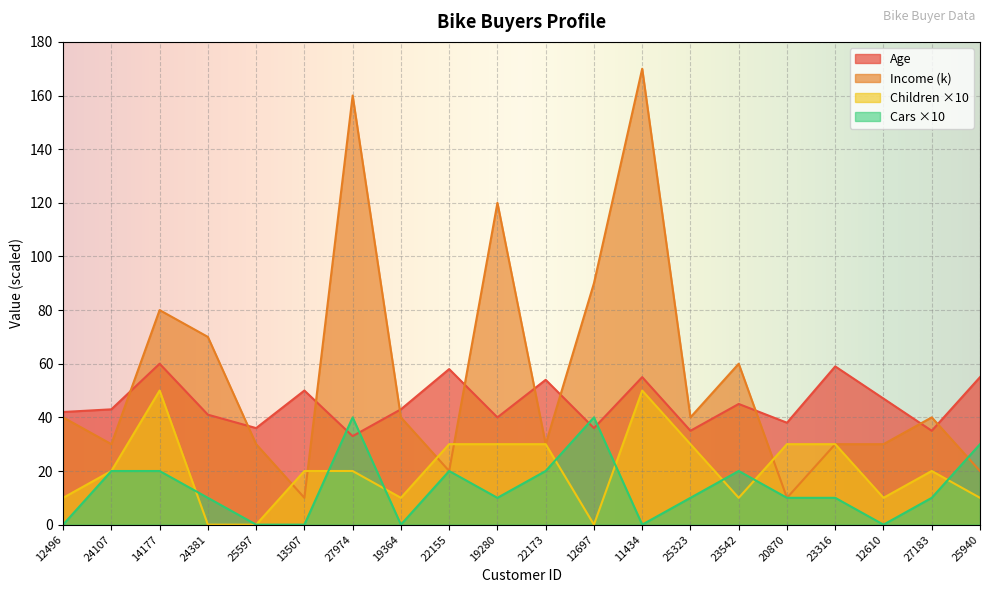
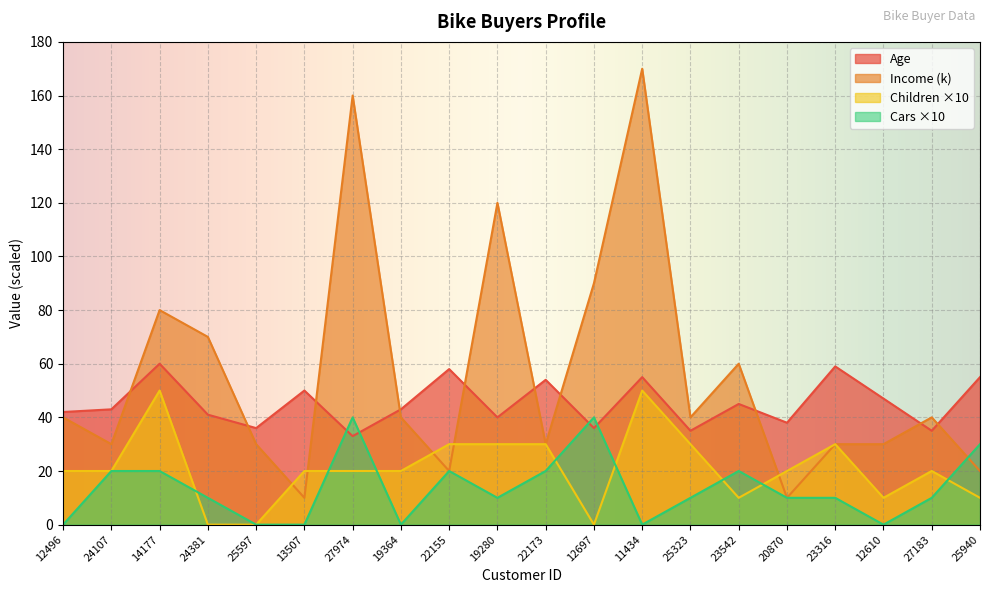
Children ×10, 12496: 10 -> 20
Children ×10, 19364: 10 -> 20
Children ×10, 20870: 30 -> 20
